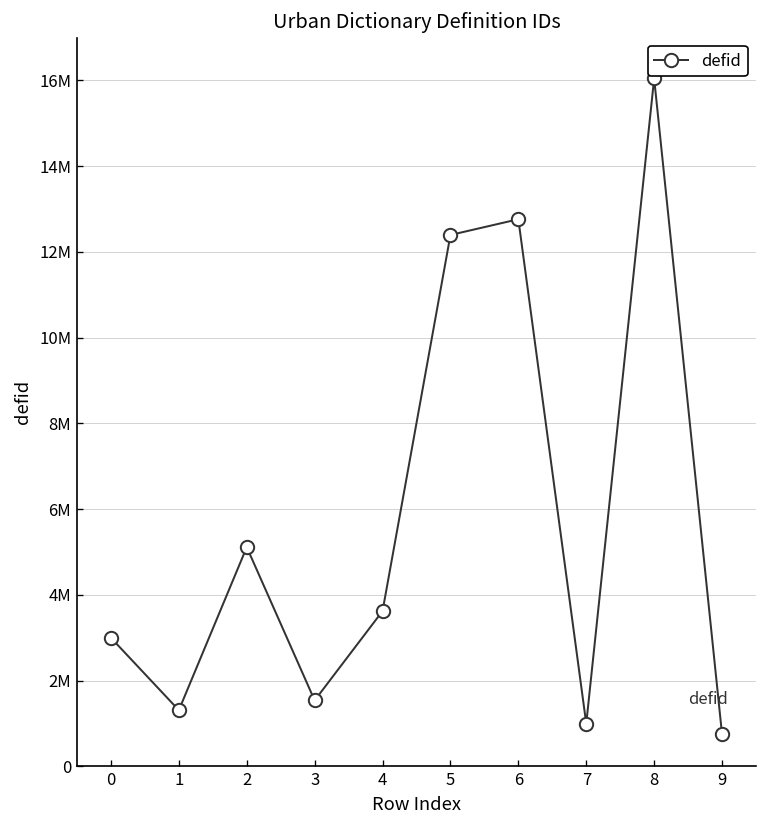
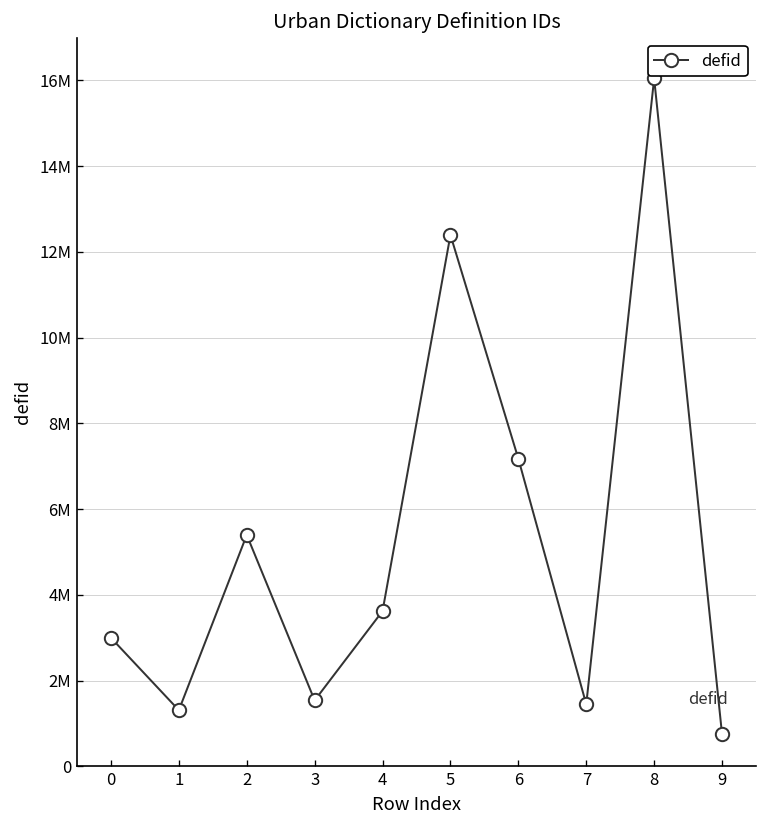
2: 5100000 -> 5400000
6: 12800000 -> 7200000
7: 1000000 -> 1400000
